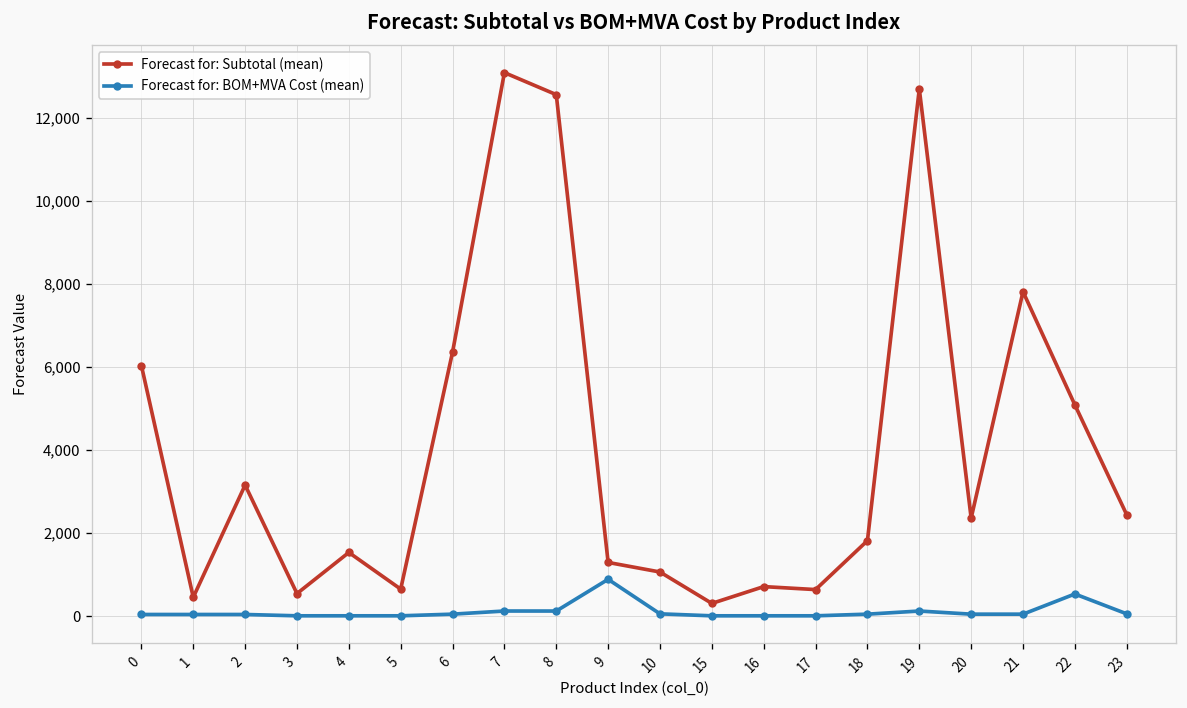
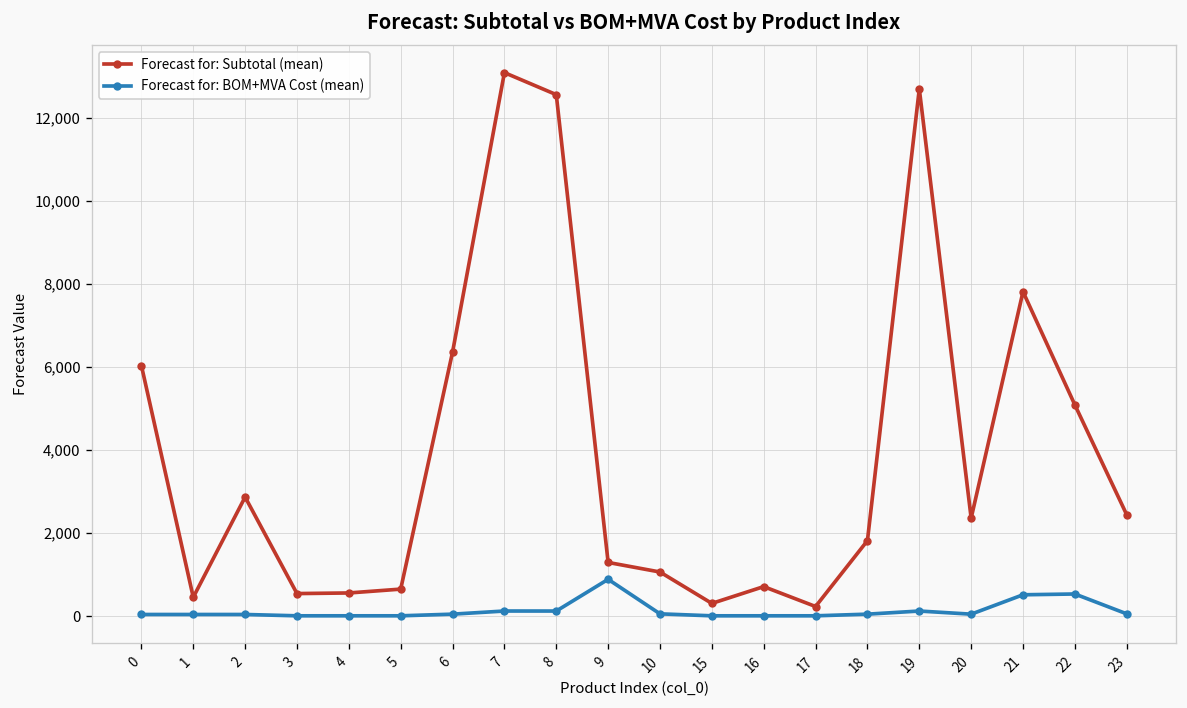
Forecast for: Subtotal (mean), 2: 3,200 -> 2,900
Forecast for: Subtotal (mean), 4: 1,500 -> 600
Forecast for: Subtotal (mean), 17: 600 -> 200
Forecast for: BOM+MVA Cost (mean), 21: 0 -> 500
